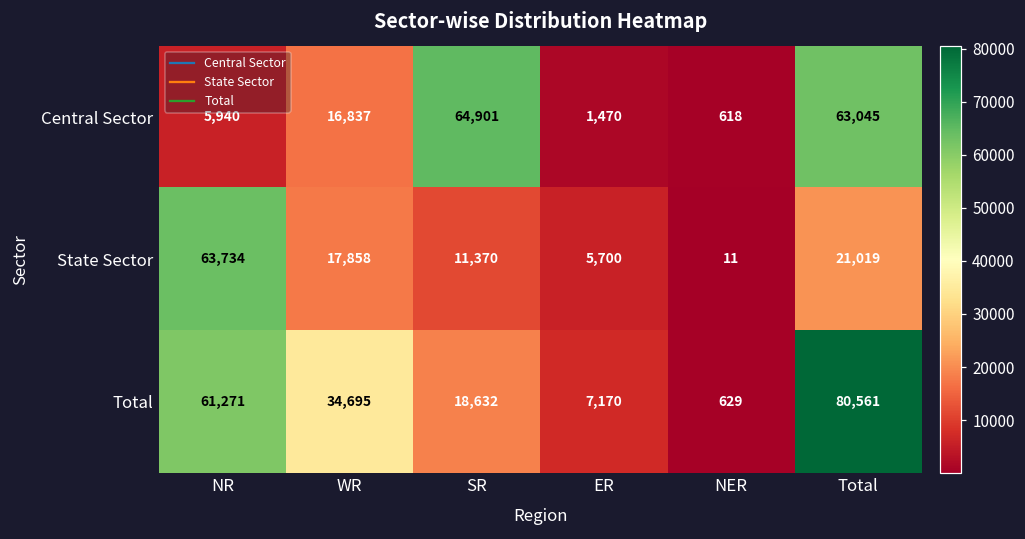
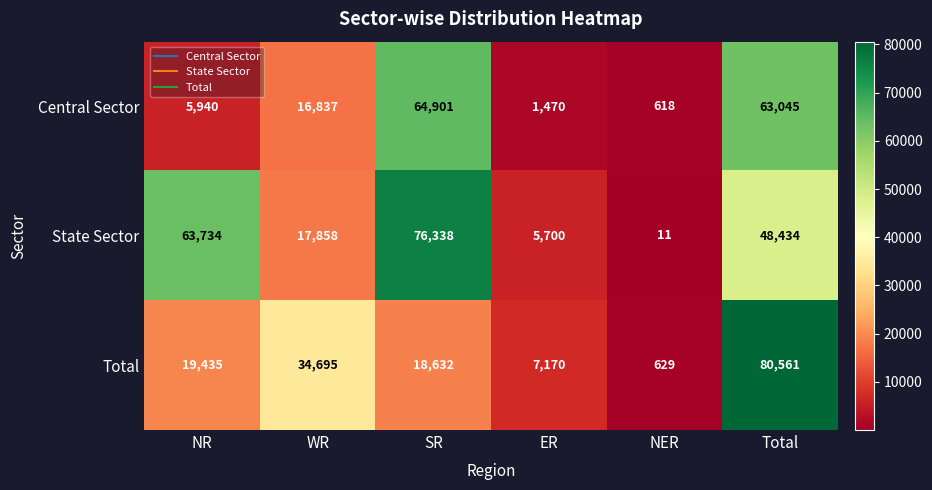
State Sector, SR: 11,370 -> 76,338
State Sector, Total: 21,019 -> 48,434
Total, NR: 61,271 -> 19,435
